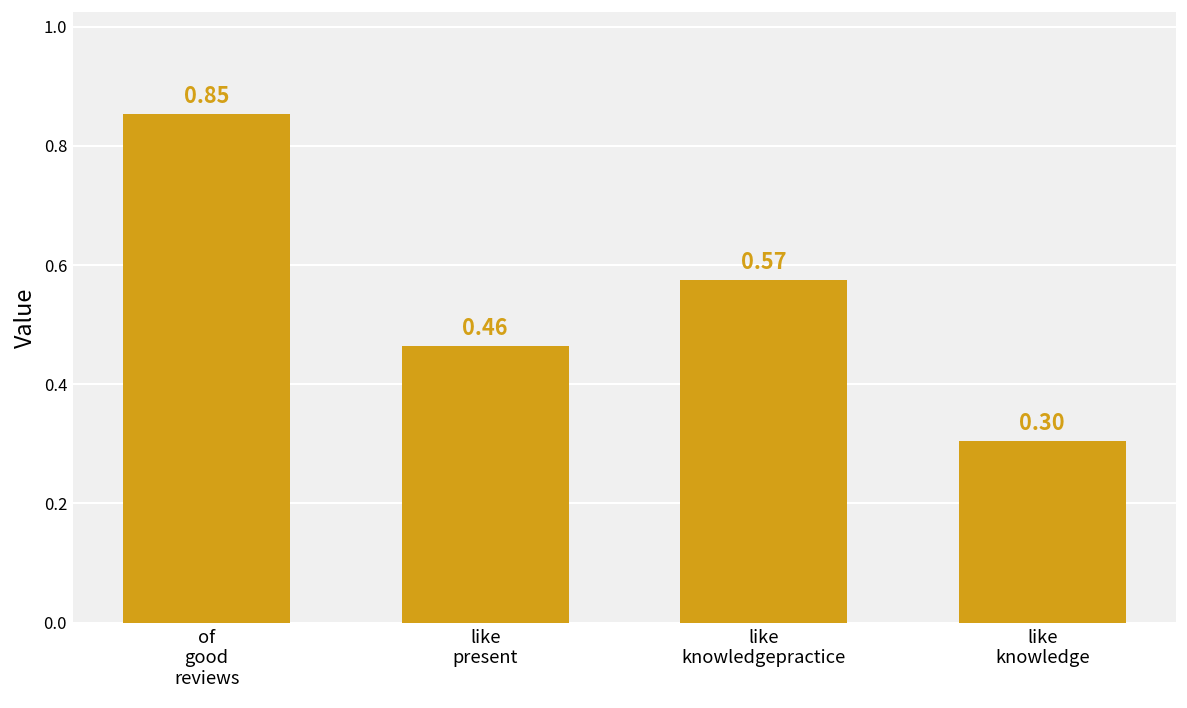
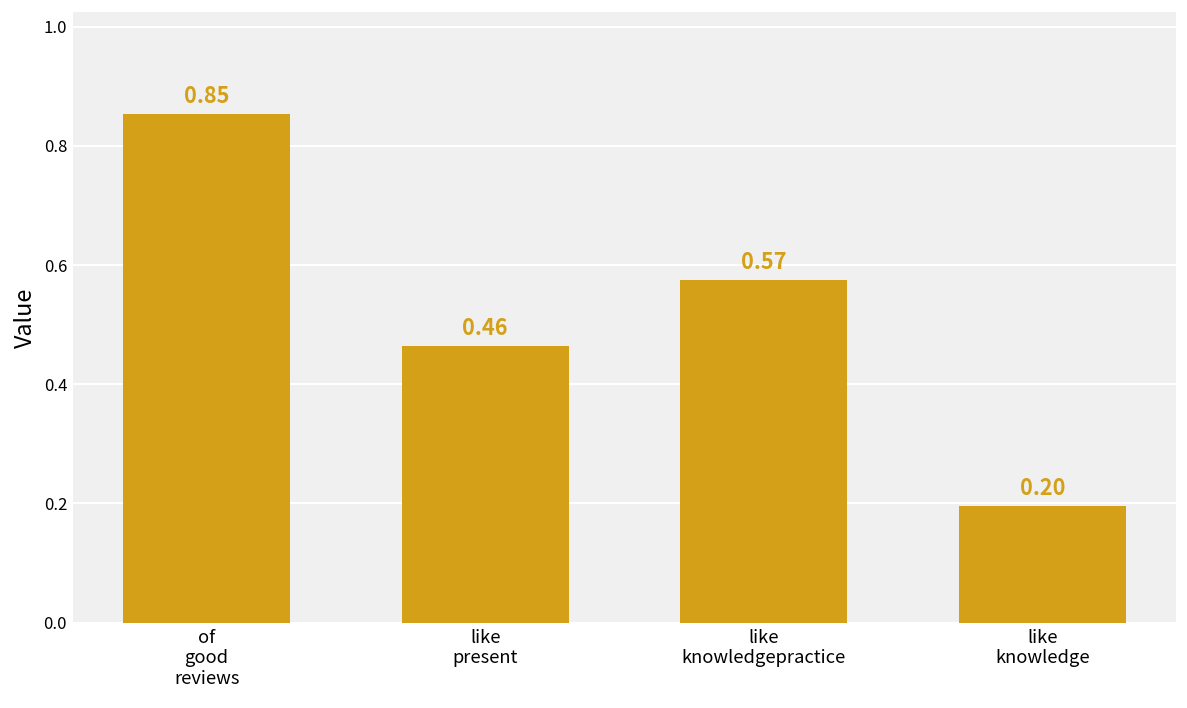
like knowledge: 0.30 -> 0.20
